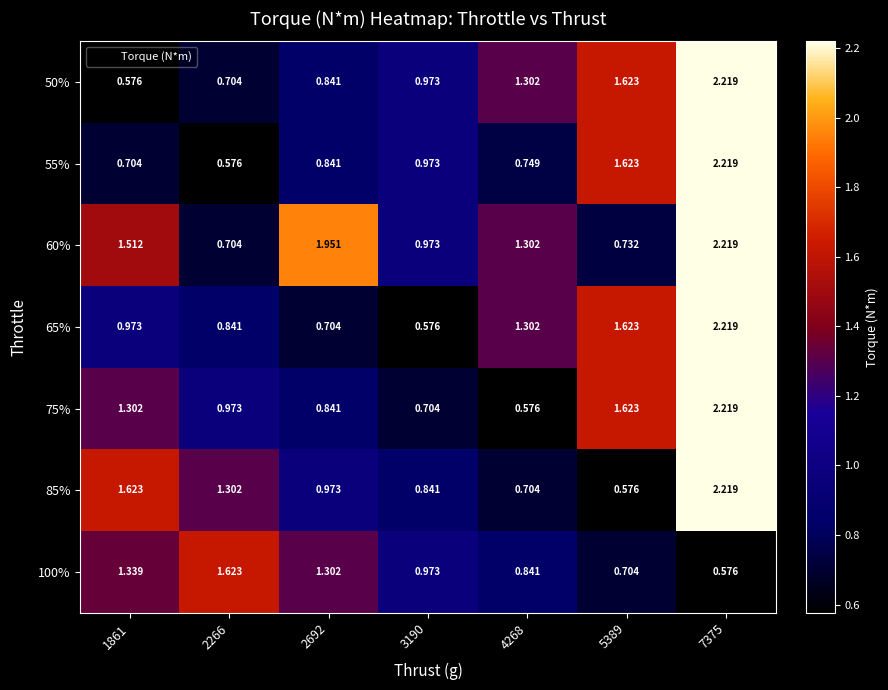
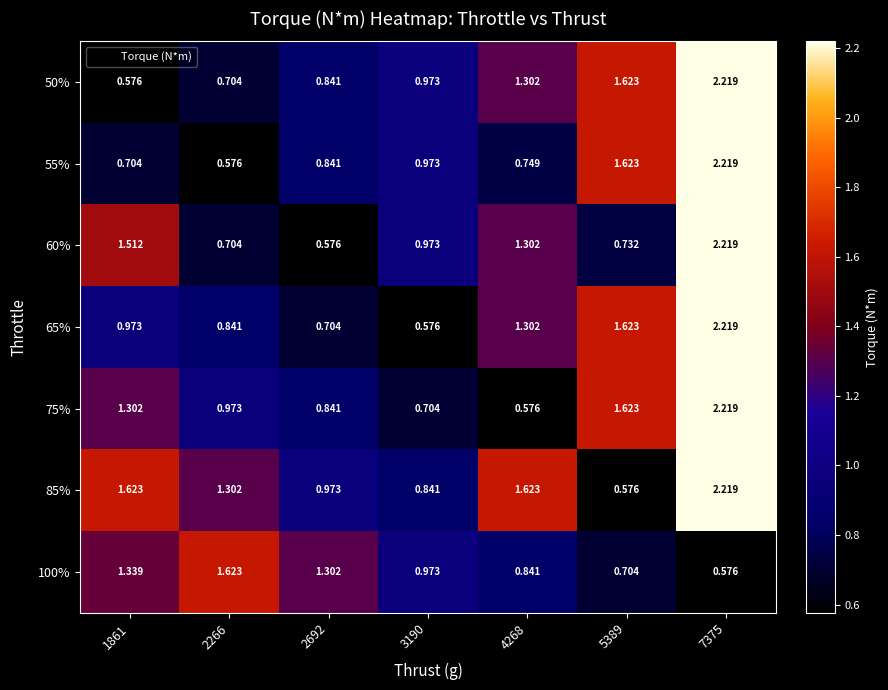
60%, 2692: 1.951 -> 0.576
85%, 4268: 0.704 -> 1.623
